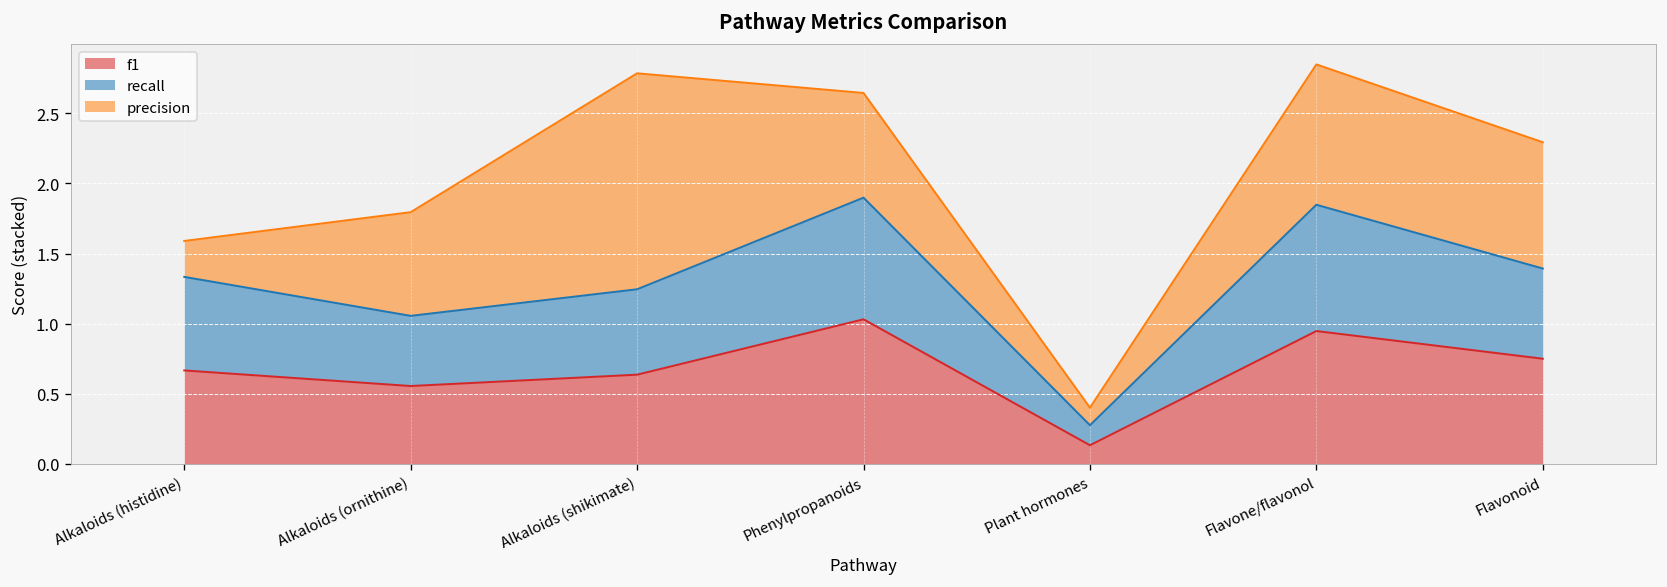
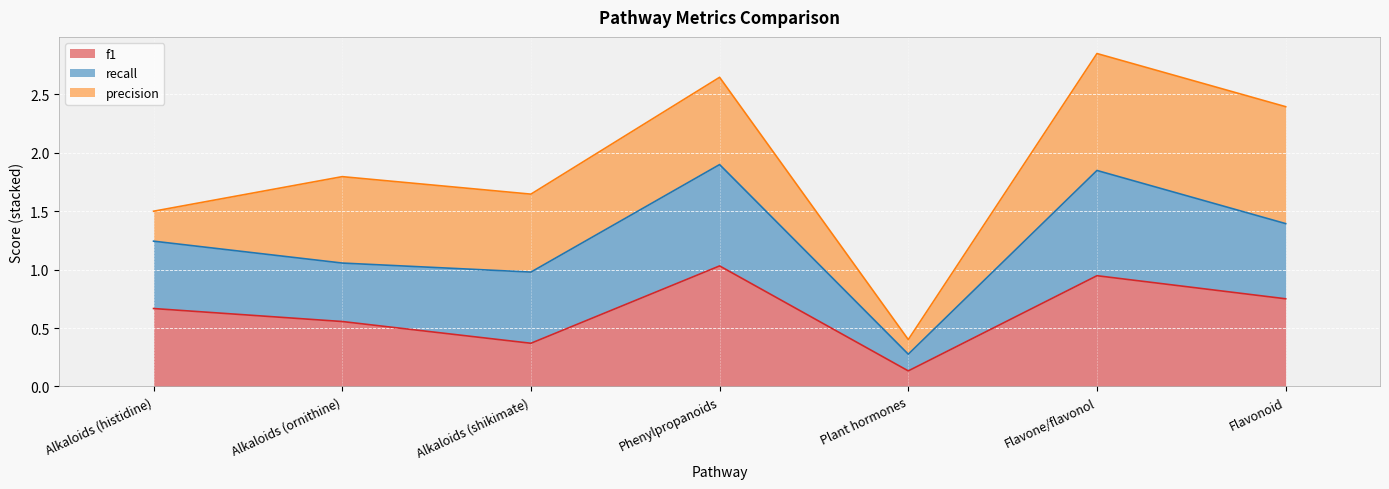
recall, Alkaloids (histidine): 0.67 -> 0.58
f1, Alkaloids (shikimate): 0.64 -> 0.37
precision, Alkaloids (shikimate): 1.54 -> 0.67
precision, Flavonoid: 0.9 -> 1.0
